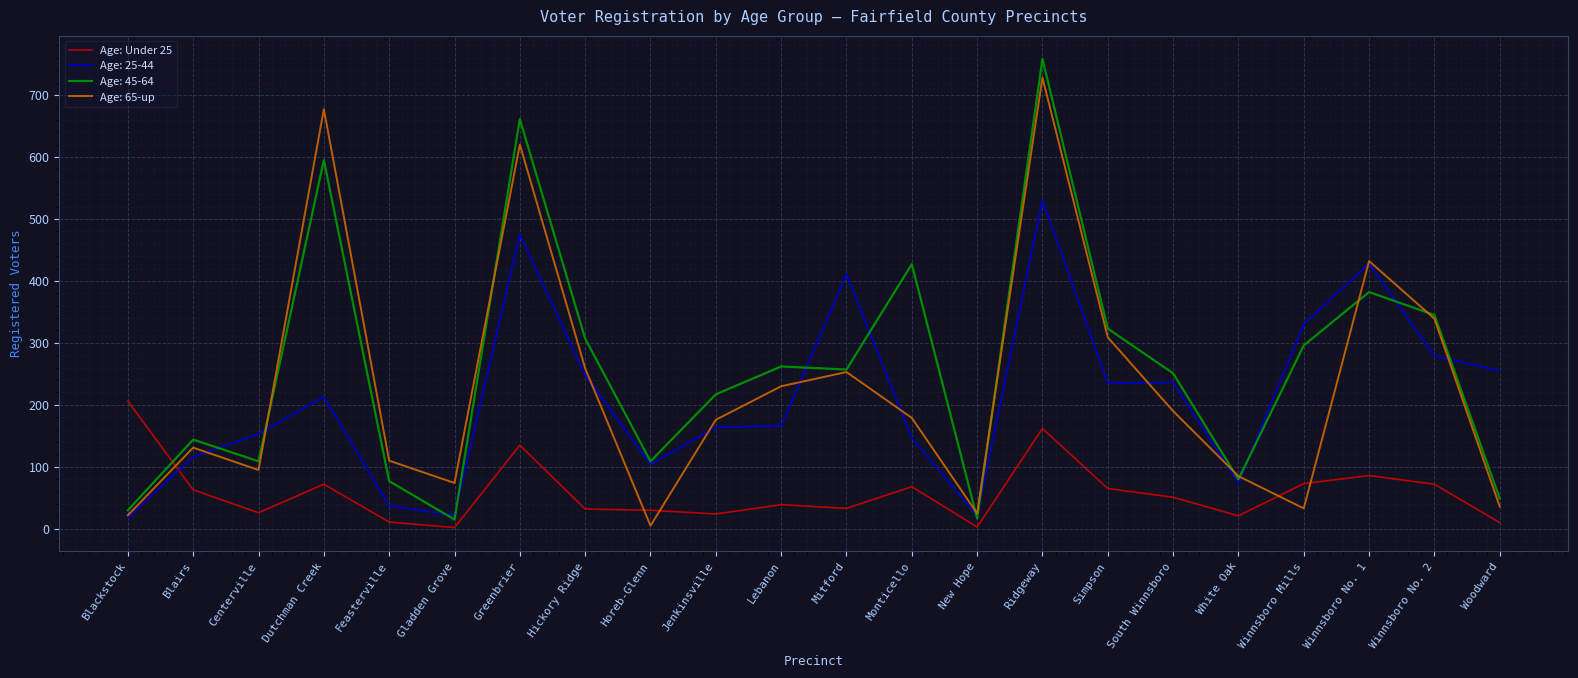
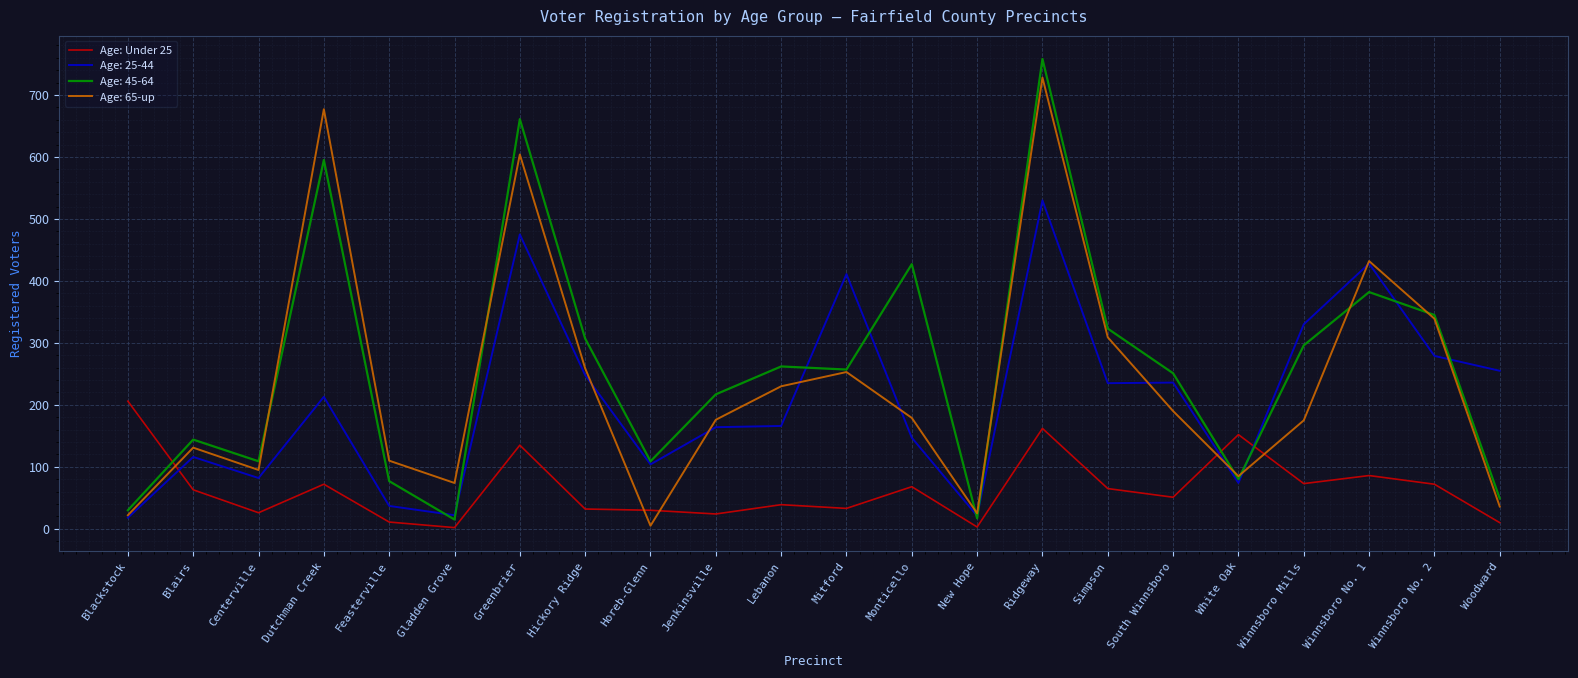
Age: 25-44, Centerville: 150 -> 80
Age: 65-up, Greenbrier: 620 -> 600
Age: Under 25, White Oak: 20 -> 150
Age: 65-up, Winnsboro Mills: 30 -> 180
